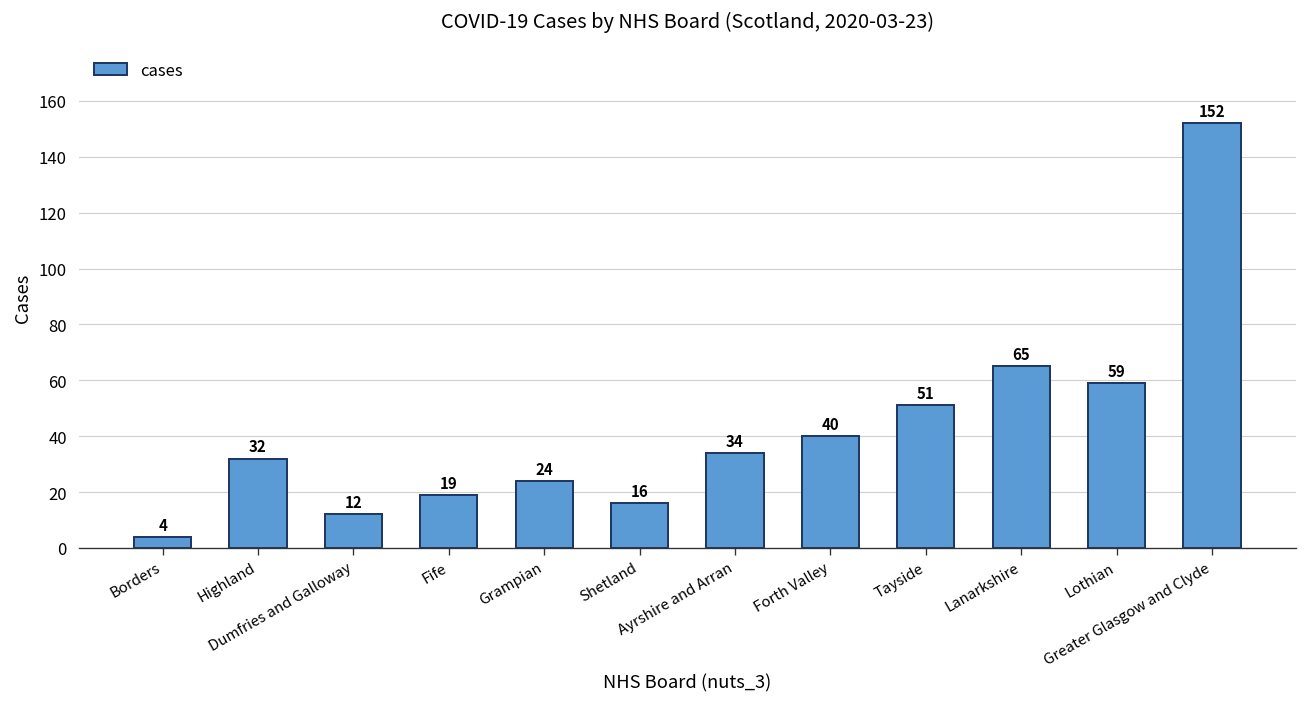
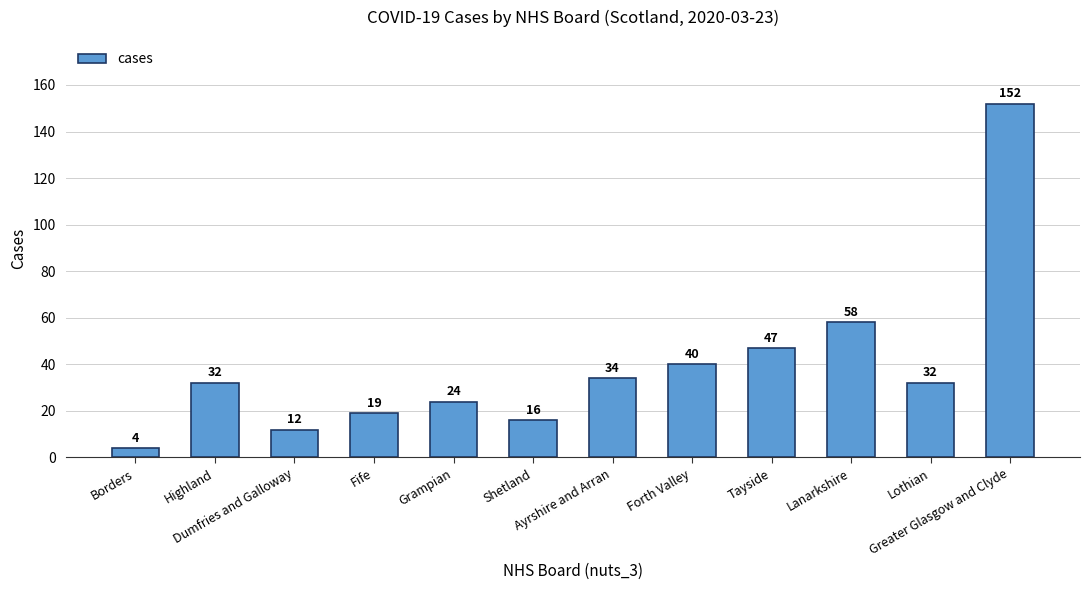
Tayside: 51 -> 47
Lanarkshire: 65 -> 58
Lothian: 59 -> 32
